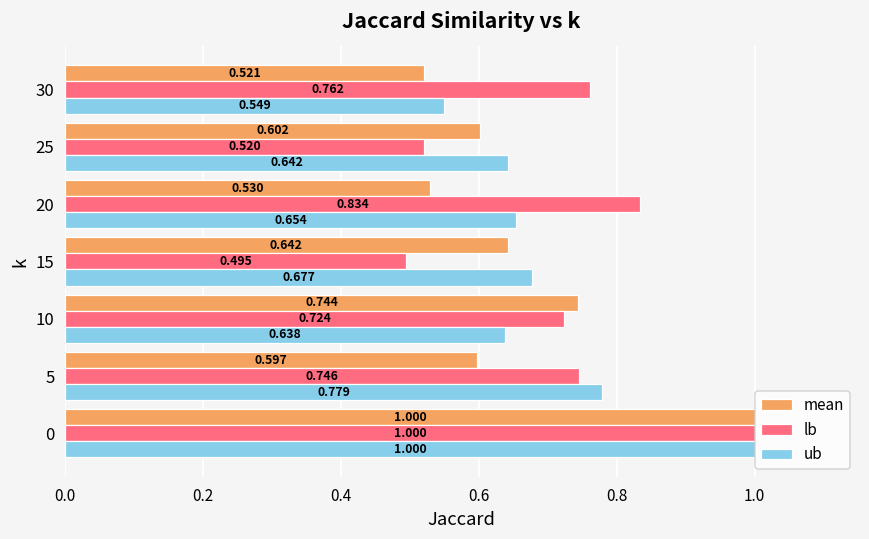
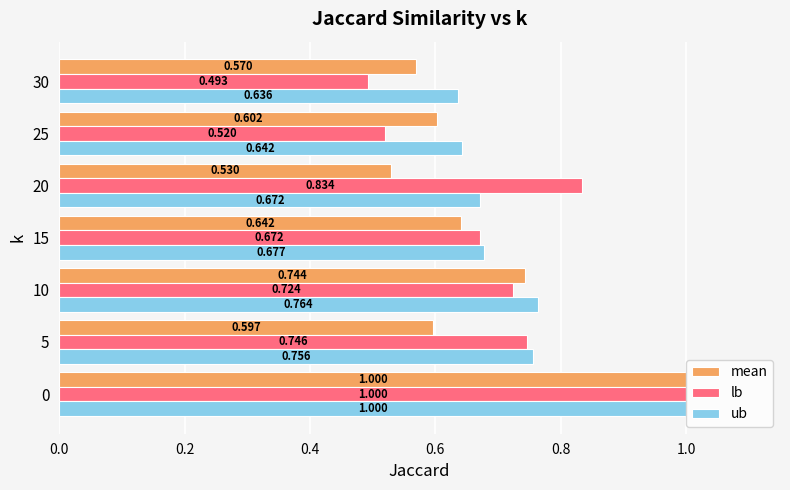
mean, 30: 0.521 -> 0.570
lb, 30: 0.762 -> 0.493
ub, 30: 0.549 -> 0.636
ub, 20: 0.654 -> 0.672
lb, 15: 0.495 -> 0.672
ub, 10: 0.638 -> 0.764
ub, 5: 0.779 -> 0.756
